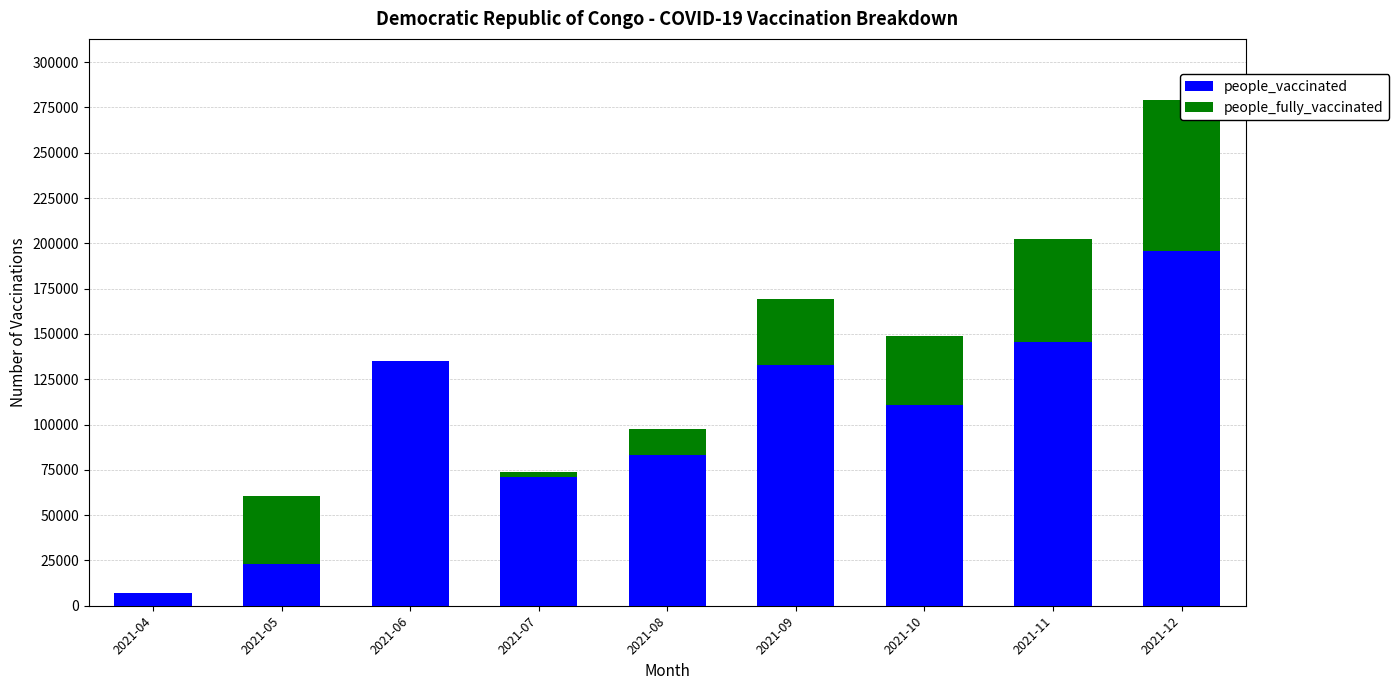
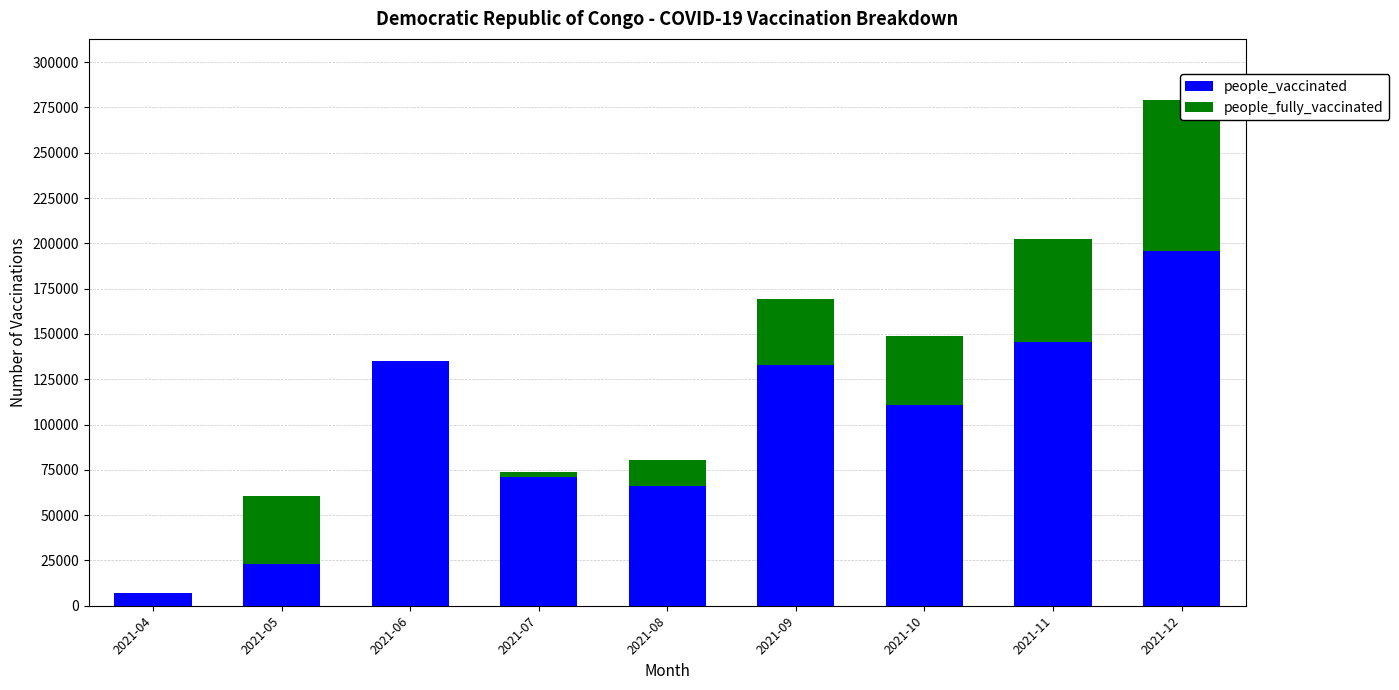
people_vaccinated, 2021-08: 83000 -> 66000
